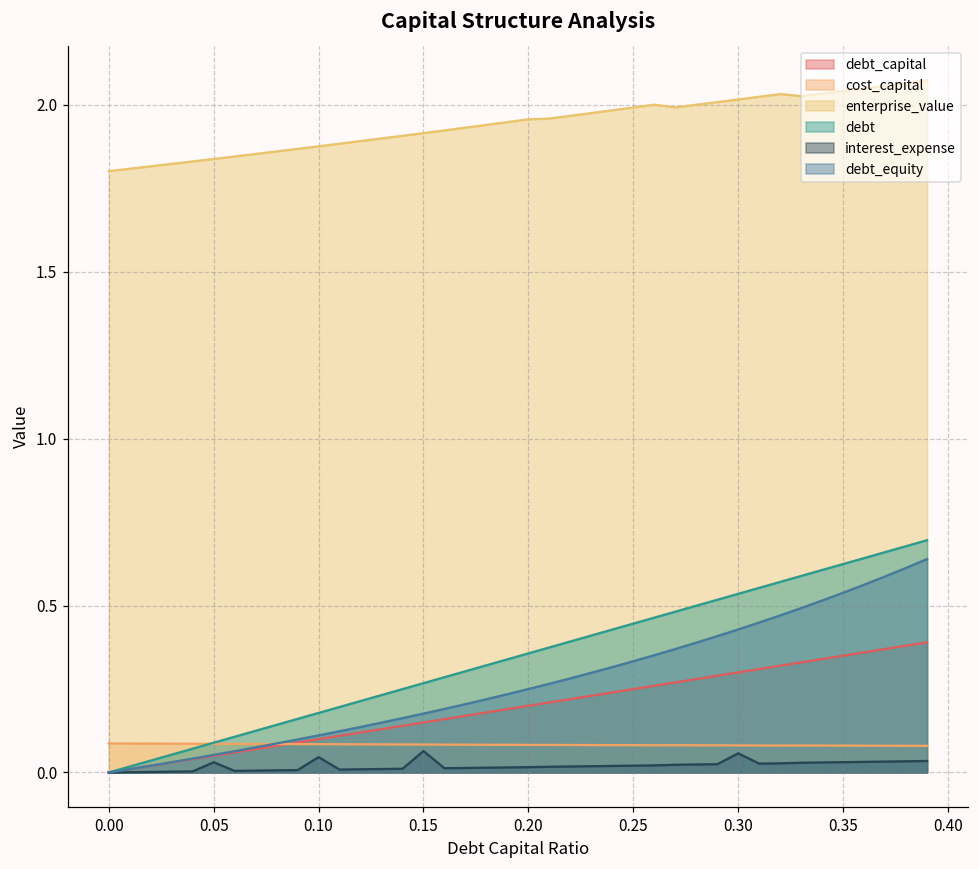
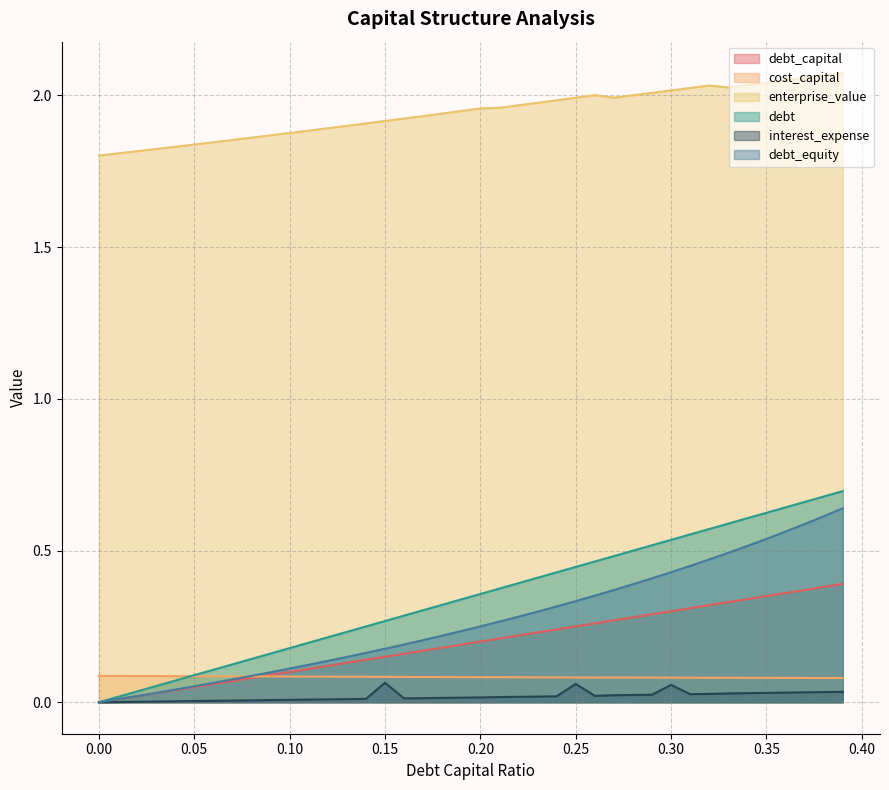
interest_expense, 0.05: 0.03 -> 0.00
interest_expense, 0.10: 0.05 -> 0.01
interest_expense, 0.25: 0.02 -> 0.06
